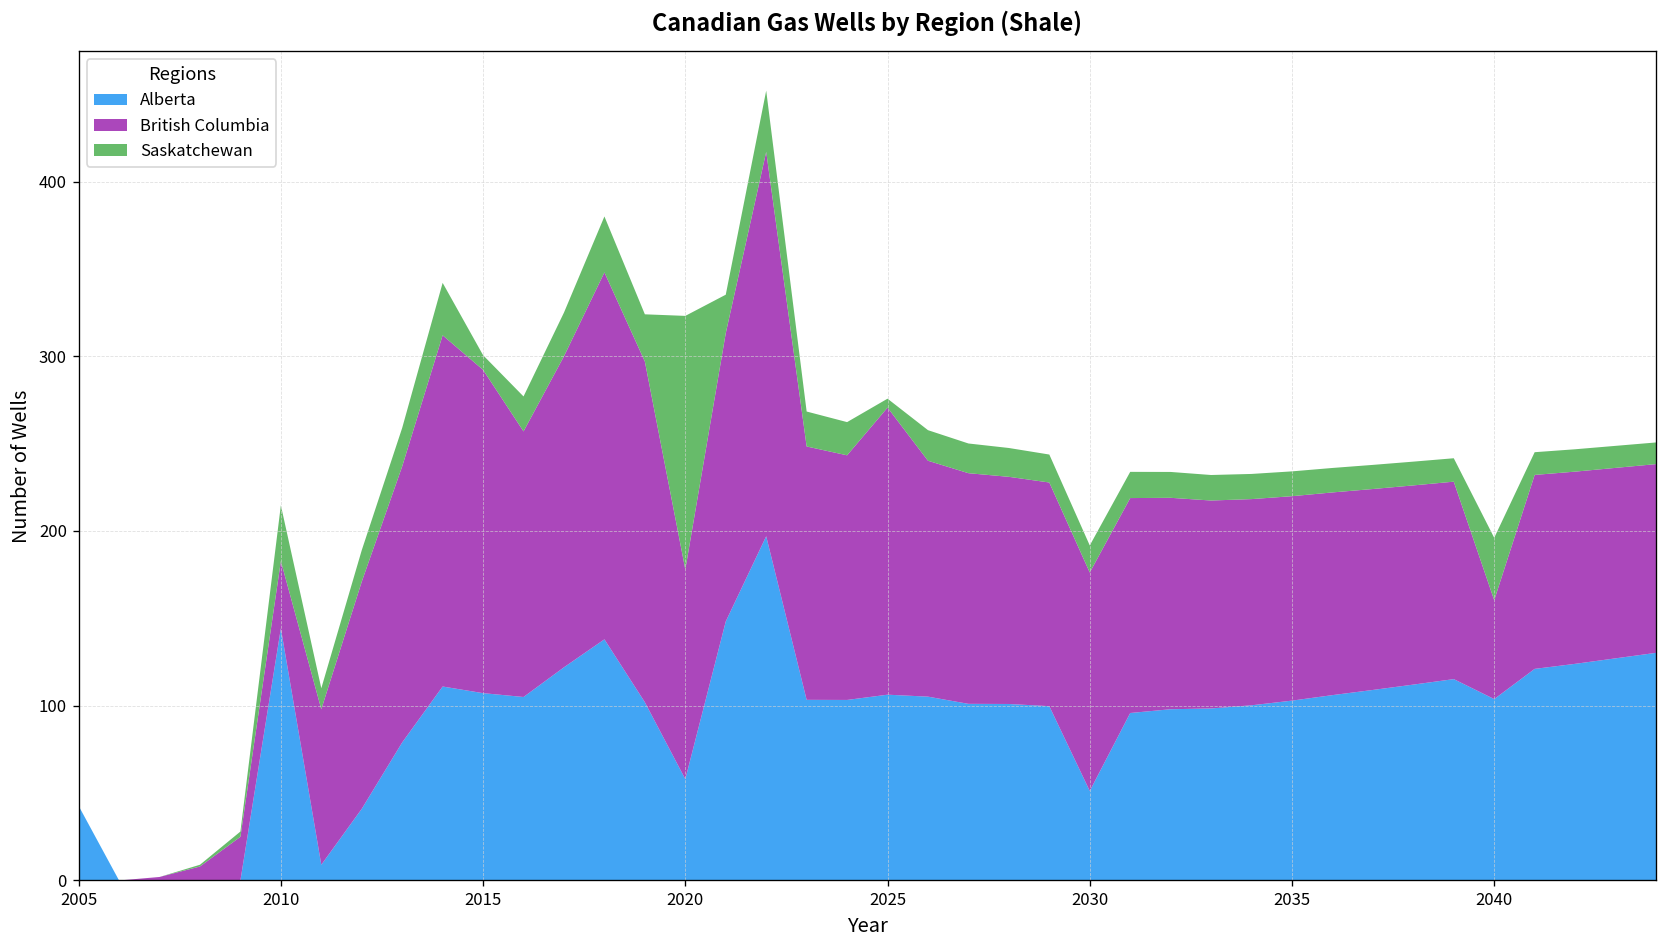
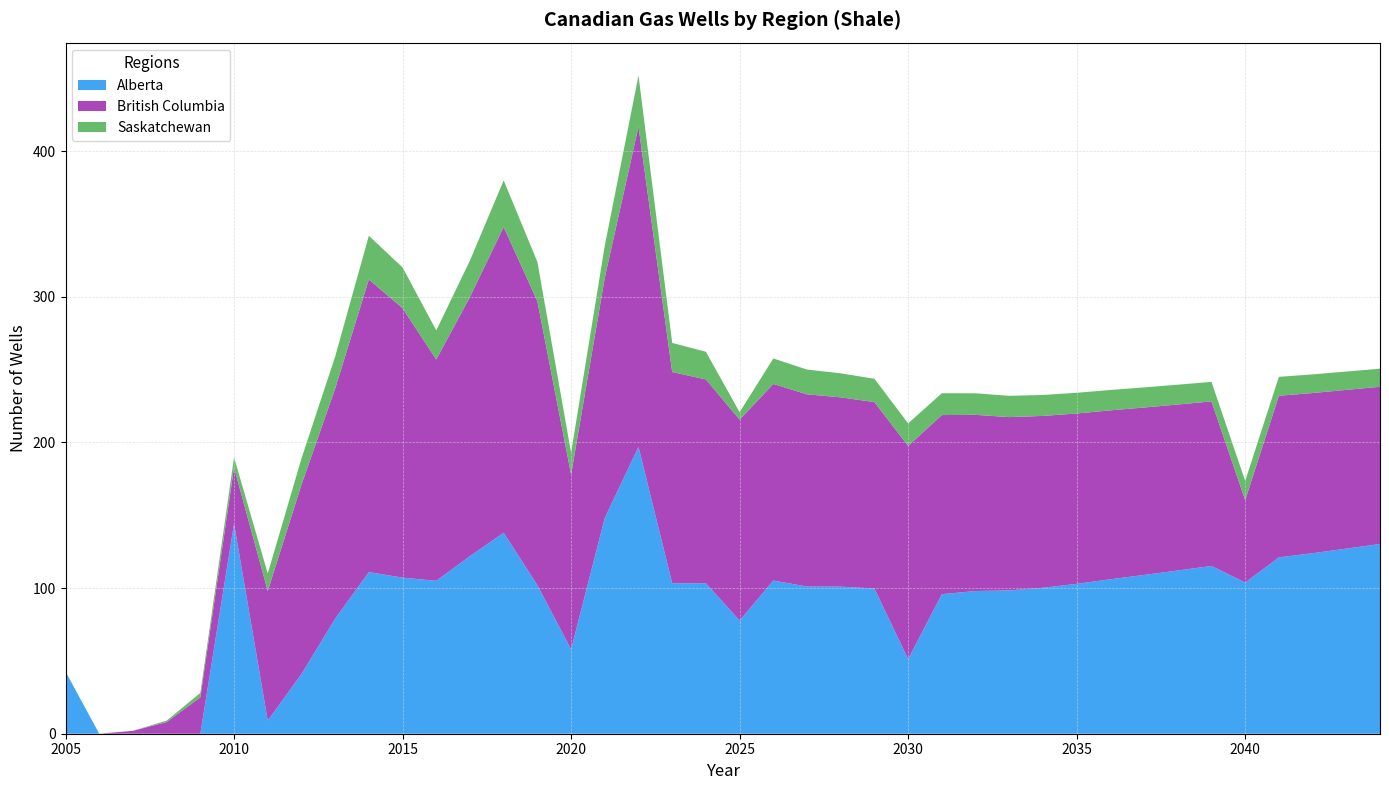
Saskatchewan, 2010: 32 -> 7
Saskatchewan, 2015: 8 -> 28
Saskatchewan, 2020: 145 -> 15
Alberta, 2025: 106 -> 78
British Columbia, 2025: 164 -> 138
British Columbia, 2030: 125 -> 146
Saskatchewan, 2040: 36 -> 13
